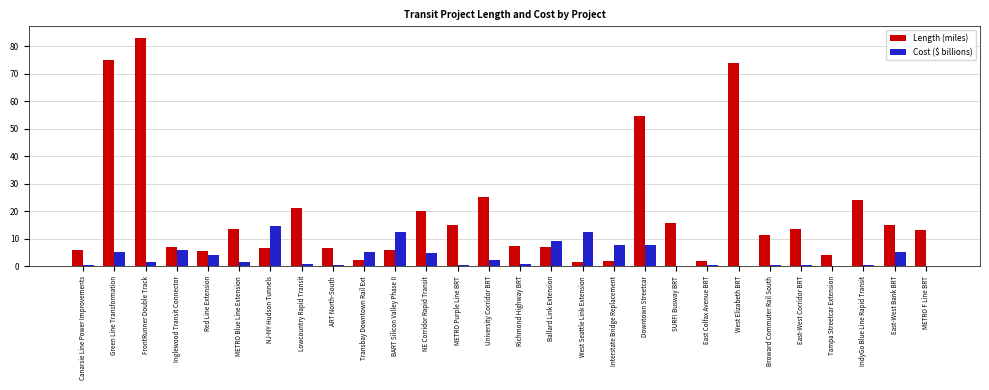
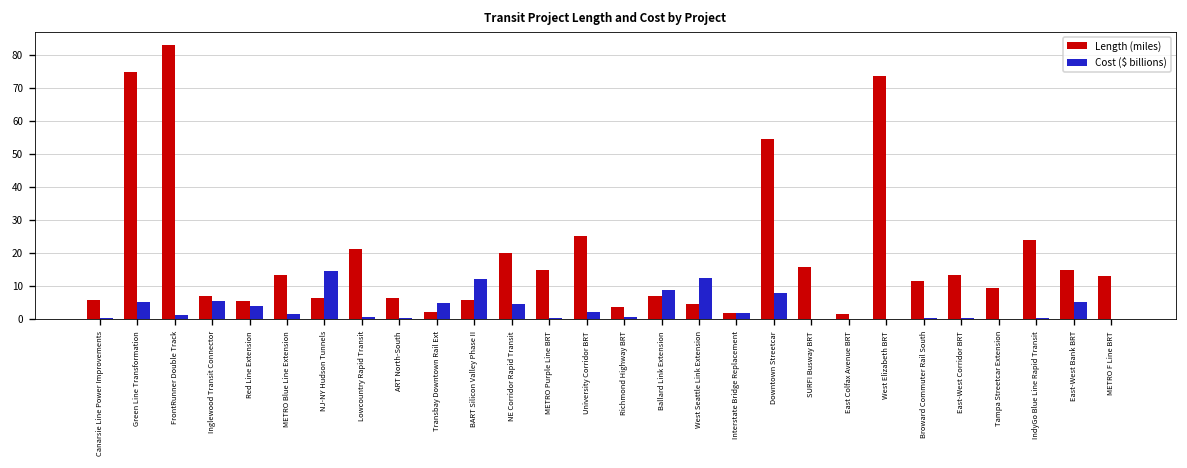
Length (miles), Richmond Highway BRT: 7 -> 4
Length (miles), West Seattle Link Extension: 2 -> 5
Cost ($ billions), Interstate Bridge Replacement: 8 -> 2
Length (miles), Tampa Streetcar Extension: 4 -> 10
